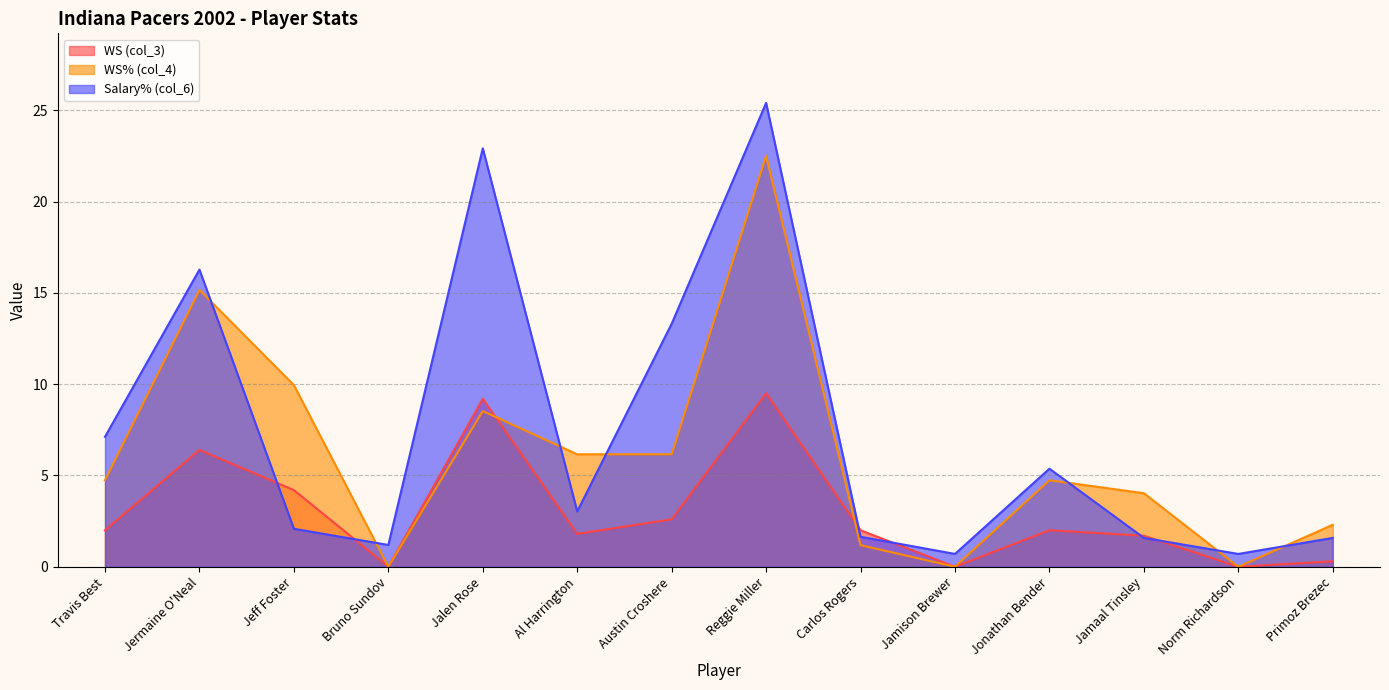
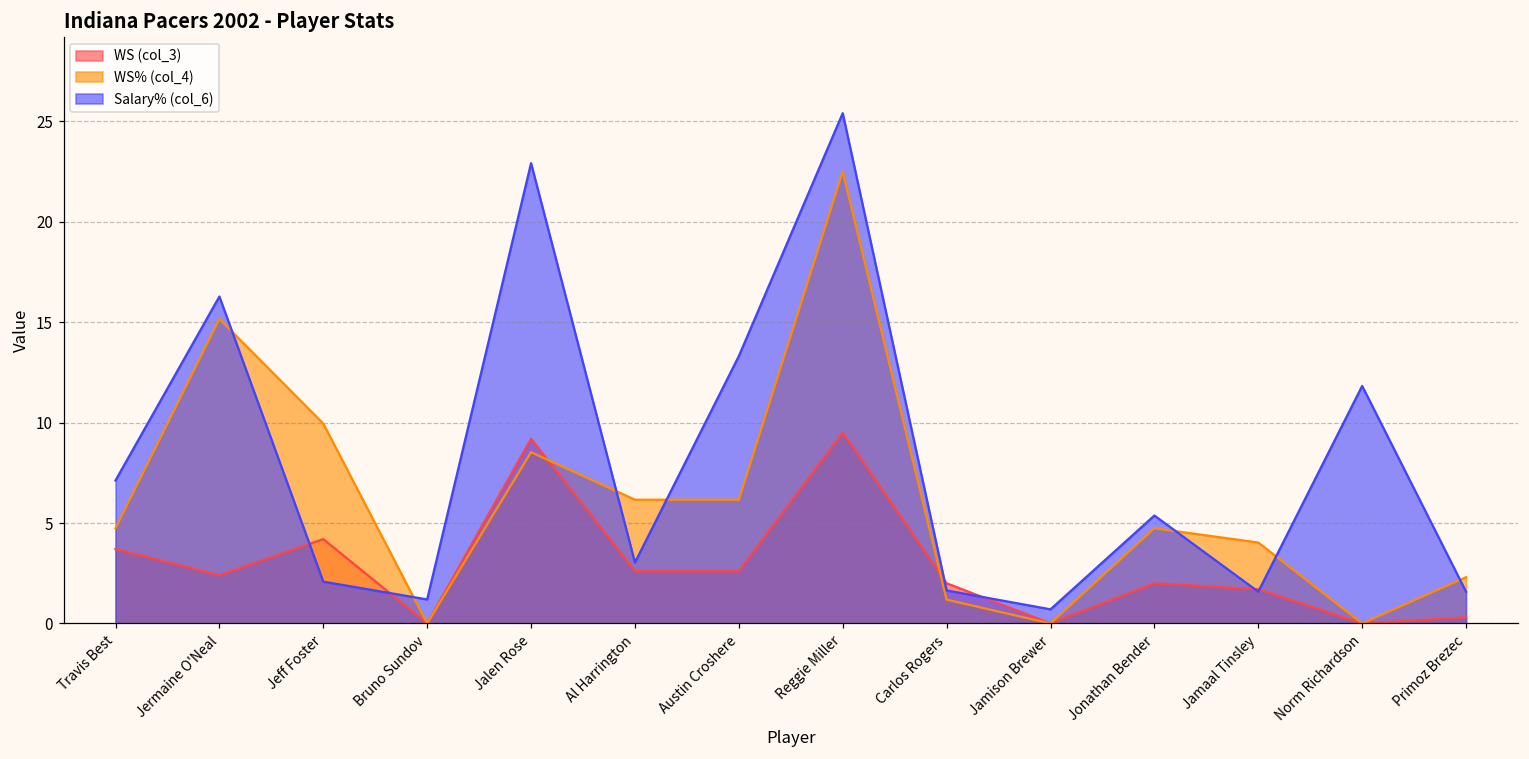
WS (col_3), Travis Best: 2.0 -> 3.7
WS (col_3), Jermaine O'Neal: 6.4 -> 2.4
WS (col_3), Al Harrington: 1.8 -> 2.6
Salary% (col_6), Norm Richardson: 0.7 -> 11.8
